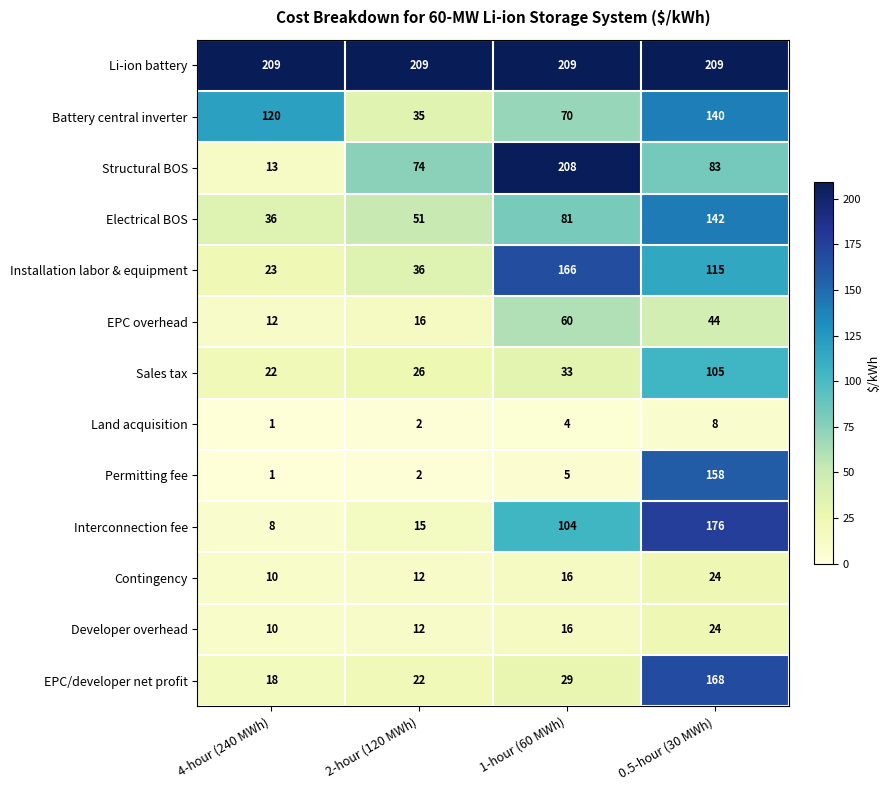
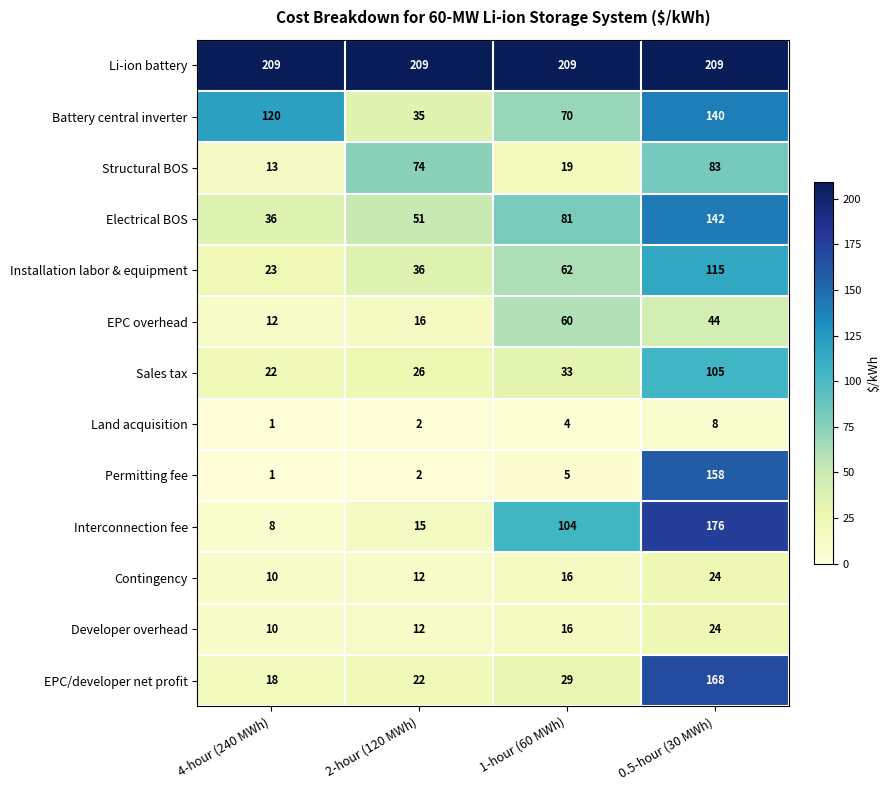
Structural BOS, 1-hour (60 MWh): 208 -> 19
Installation labor & equipment, 1-hour (60 MWh): 166 -> 62
